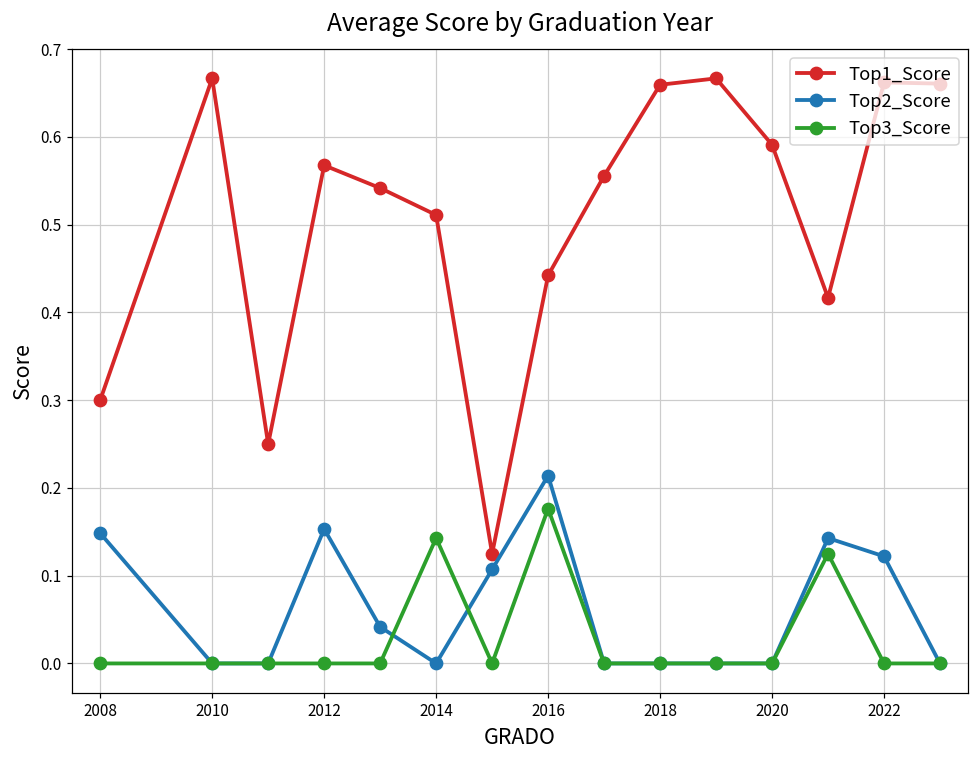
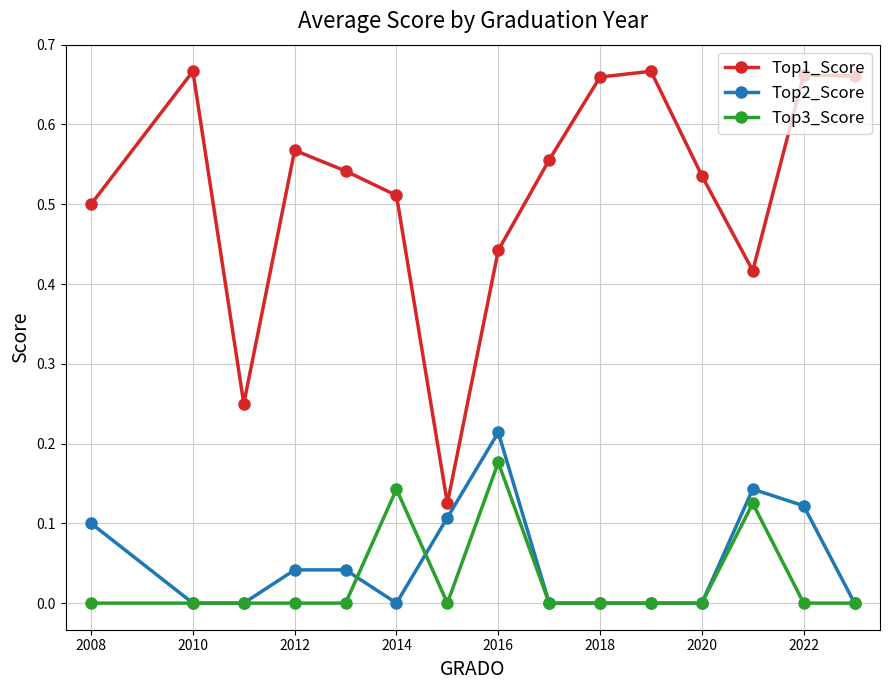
Top1_Score, 2008: 0.3 -> 0.5
Top2_Score, 2008: 0.15 -> 0.10
Top2_Score, 2012: 0.15 -> 0.04
Top1_Score, 2020: 0.59 -> 0.54
